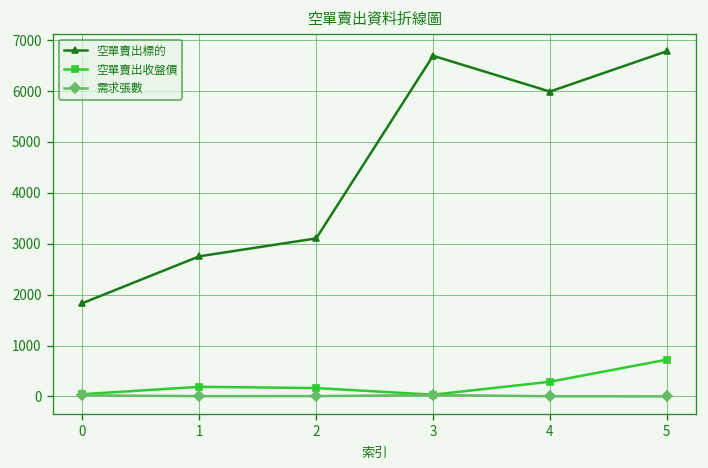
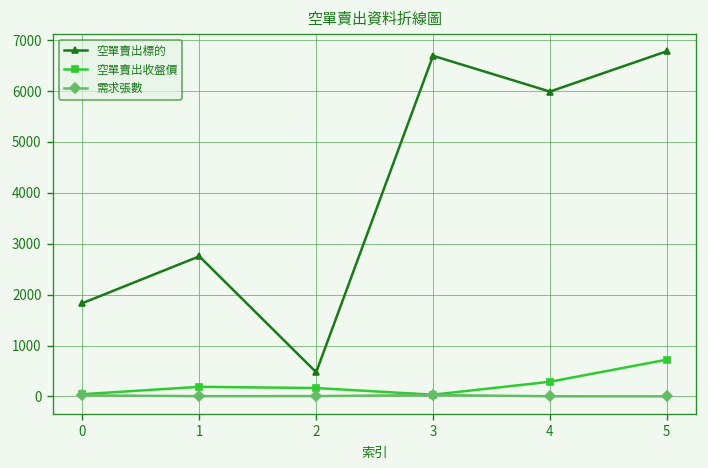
空單賣出標的, 2: 3100 -> 500
